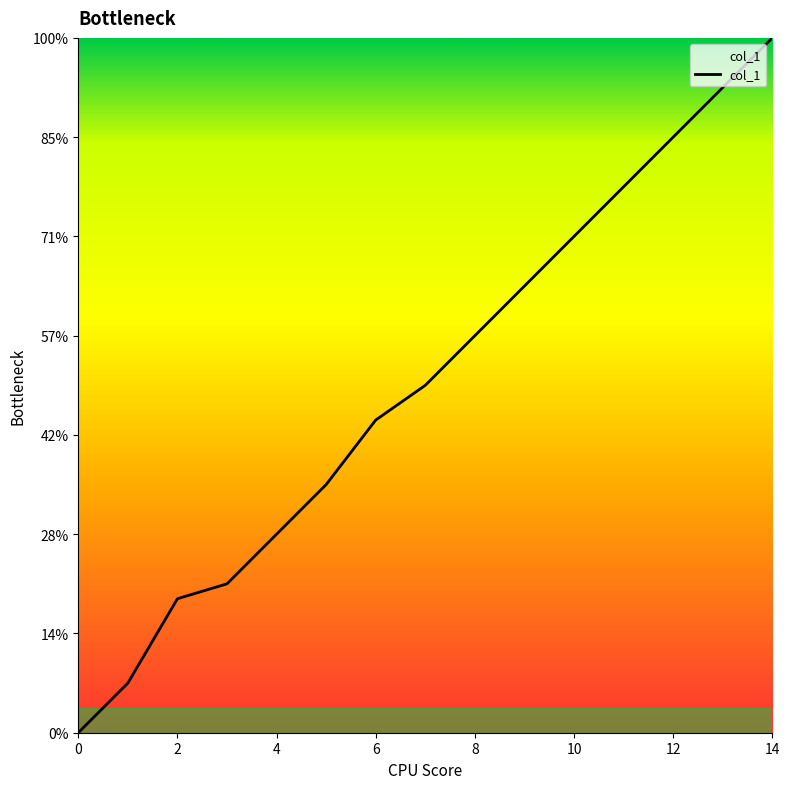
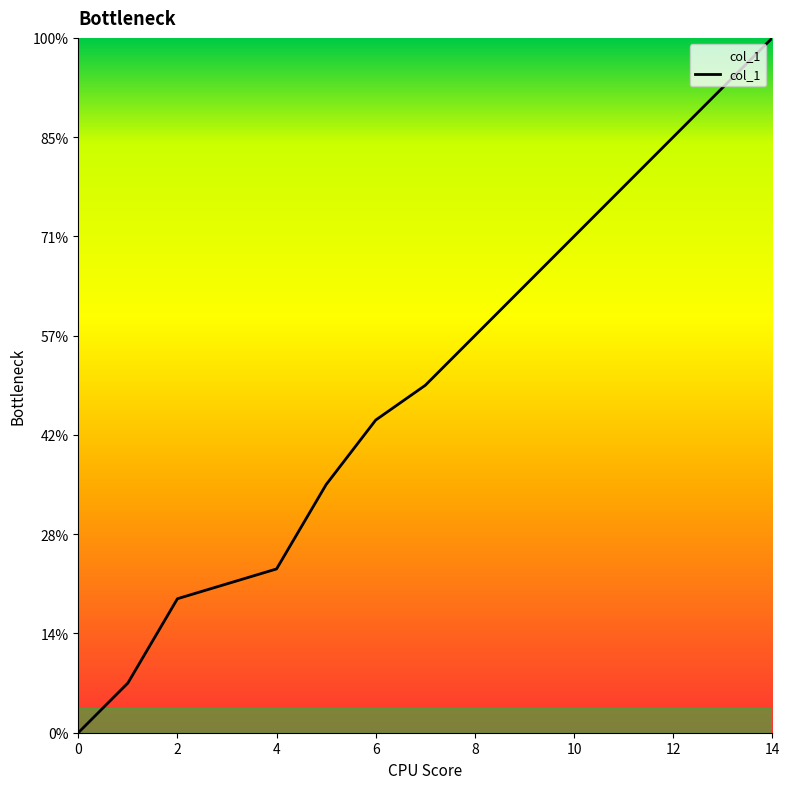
4: 29% -> 24%
